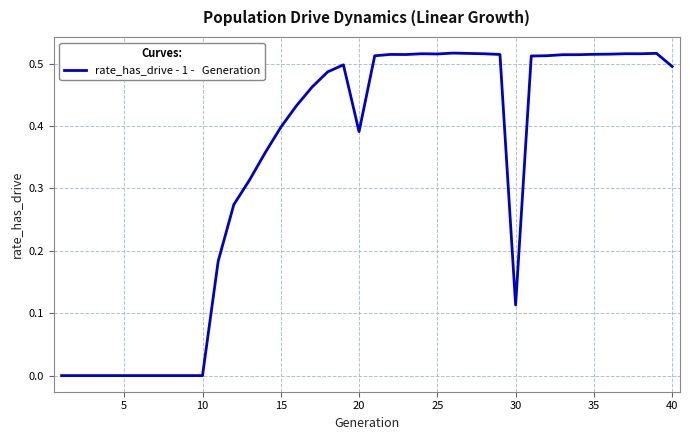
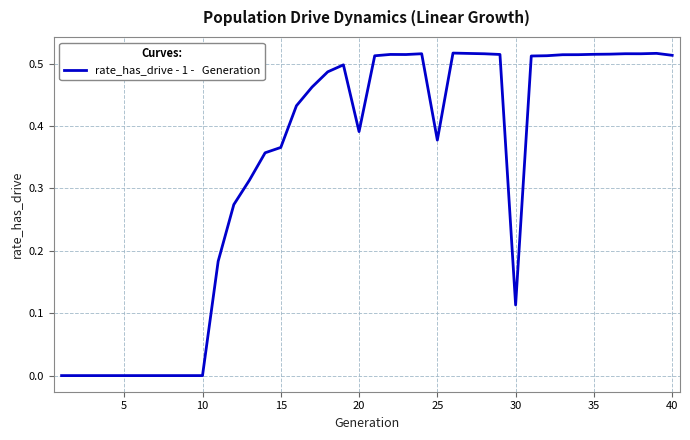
15: 0.40 -> 0.37
25: 0.52 -> 0.38
40: 0.50 -> 0.51
